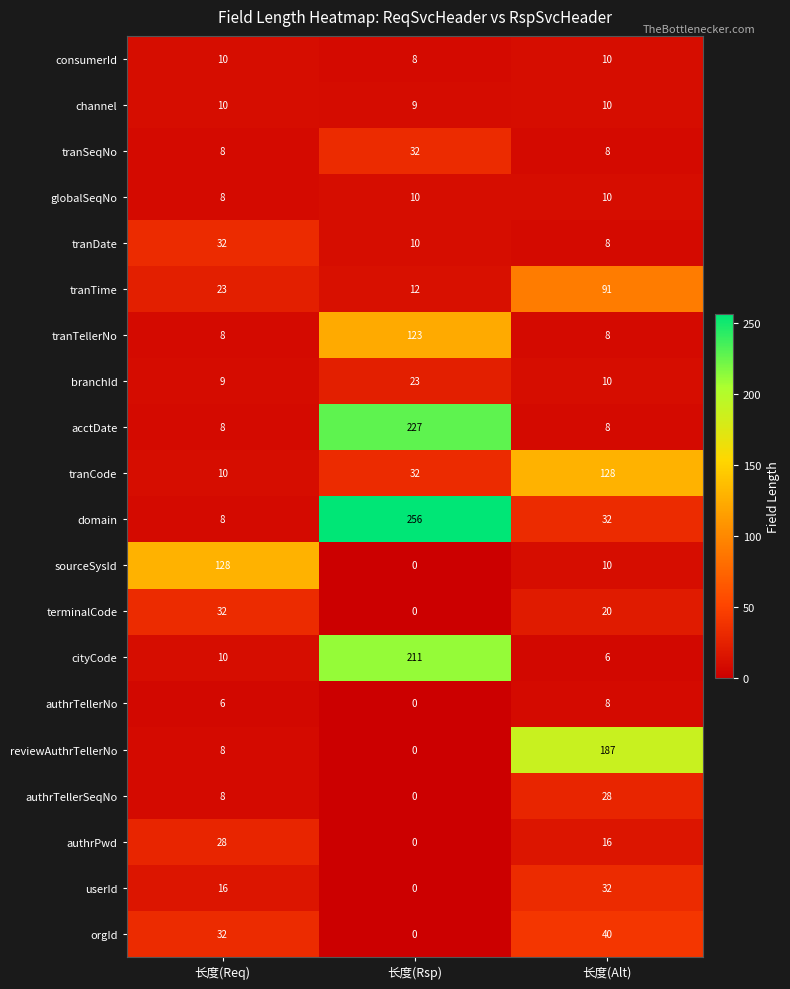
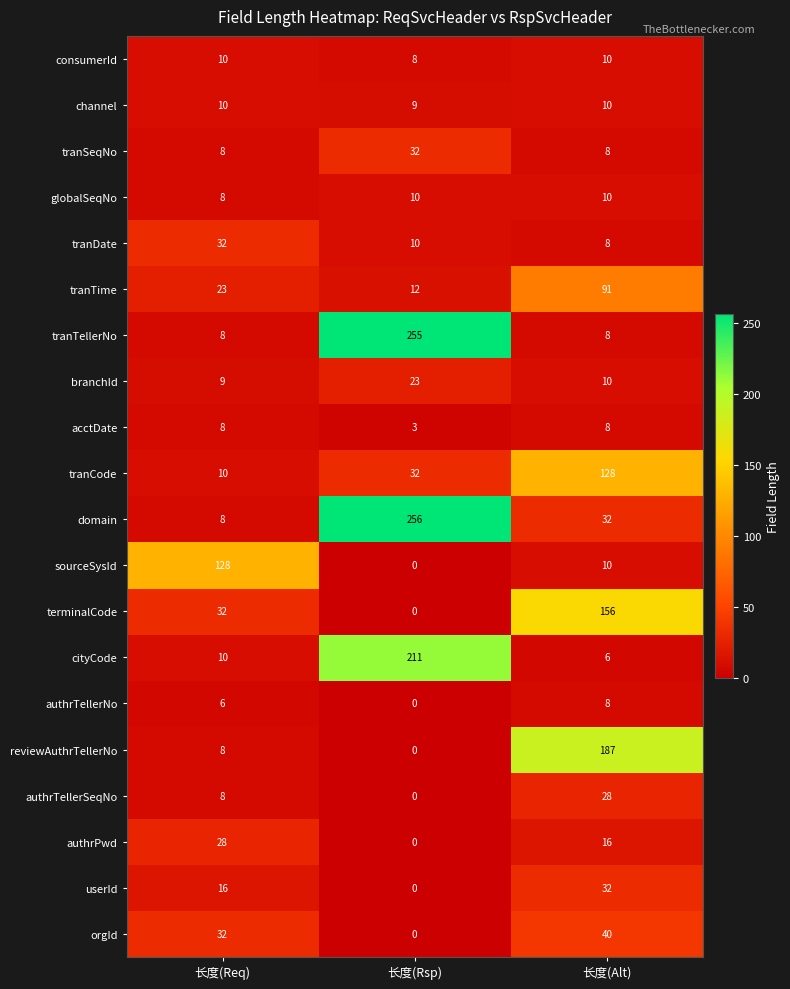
tranTellerNo, 长度(Rsp): 123 -> 255
acctDate, 长度(Rsp): 227 -> 3
terminalCode, 长度(Alt): 20 -> 156
